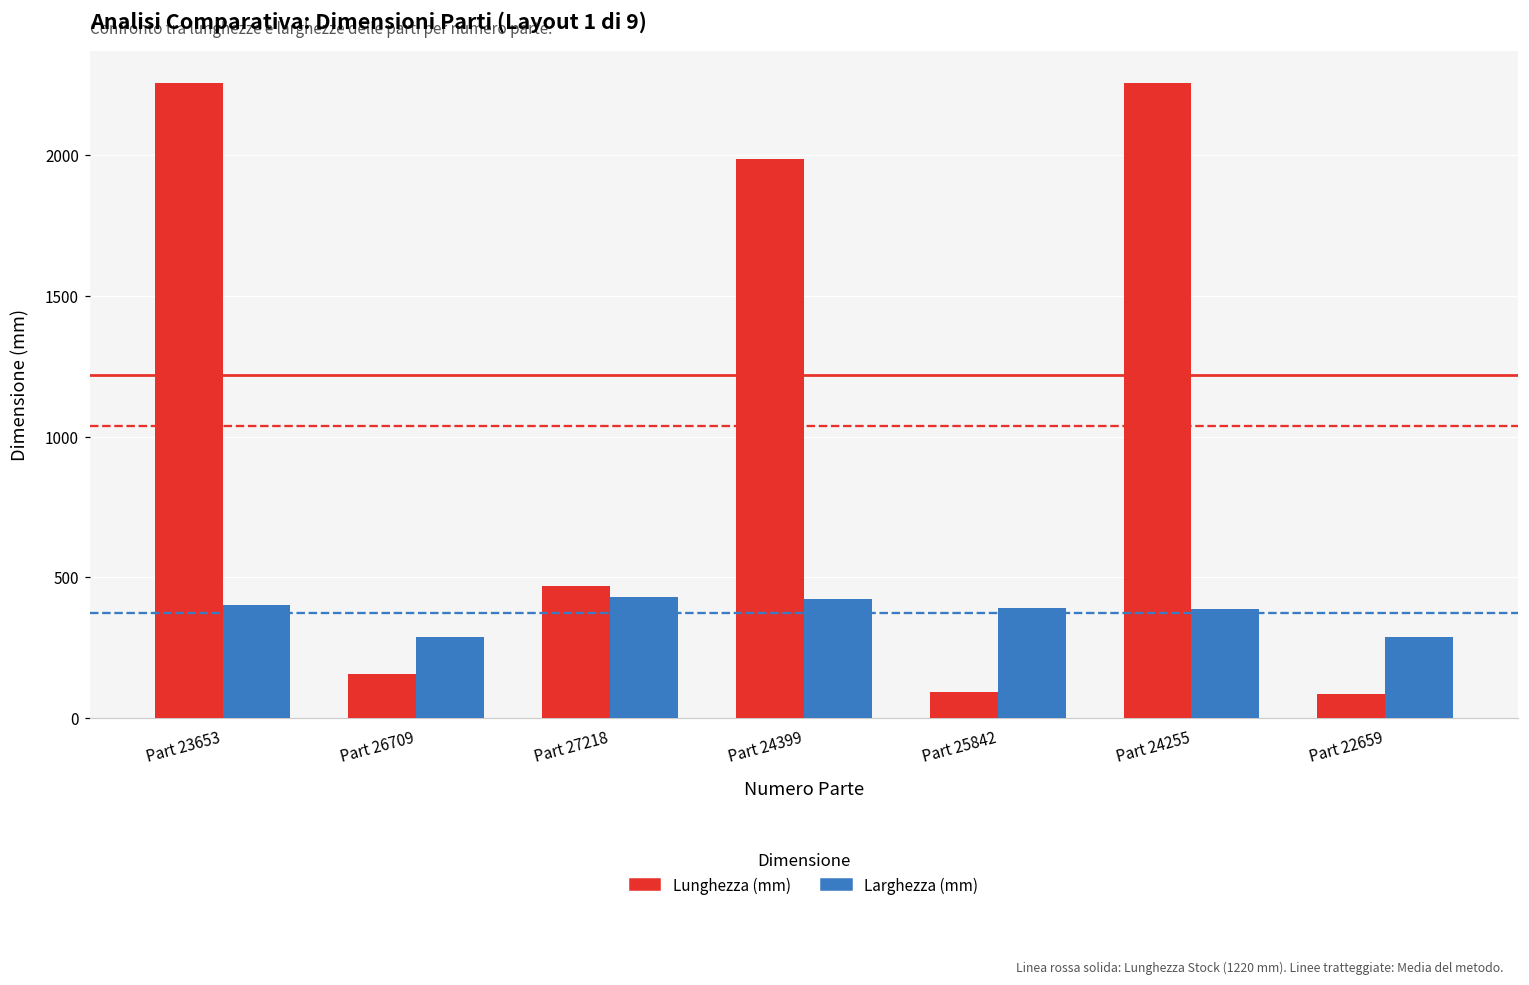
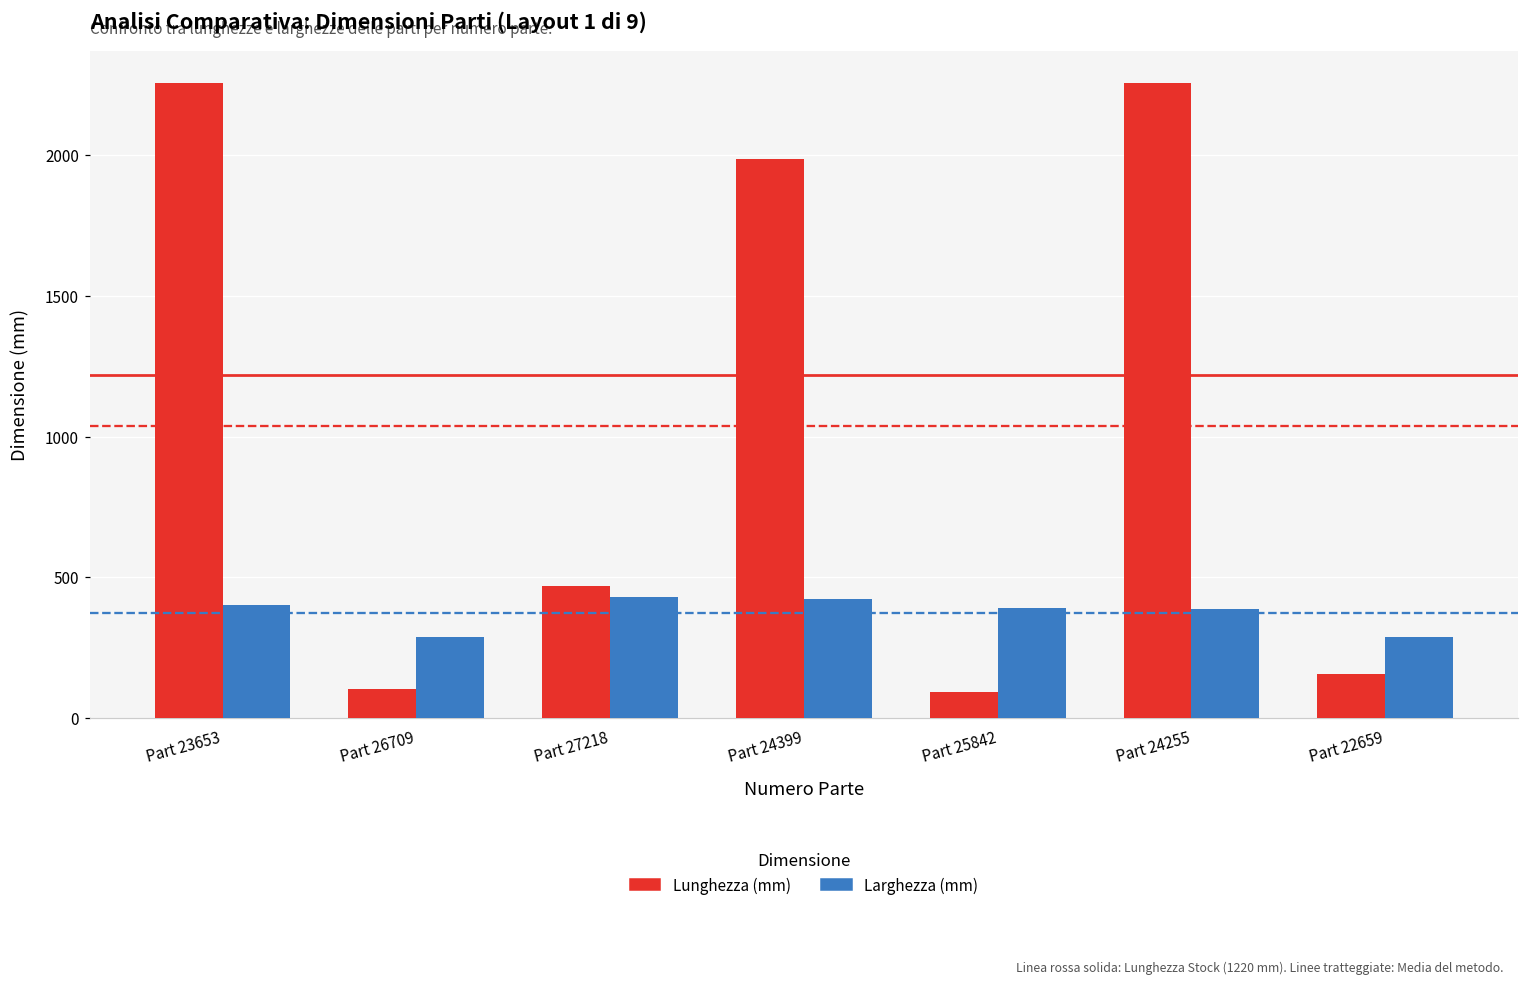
Lunghezza (mm), Part 26709: 160 -> 100
Lunghezza (mm), Part 22659: 90 -> 160
